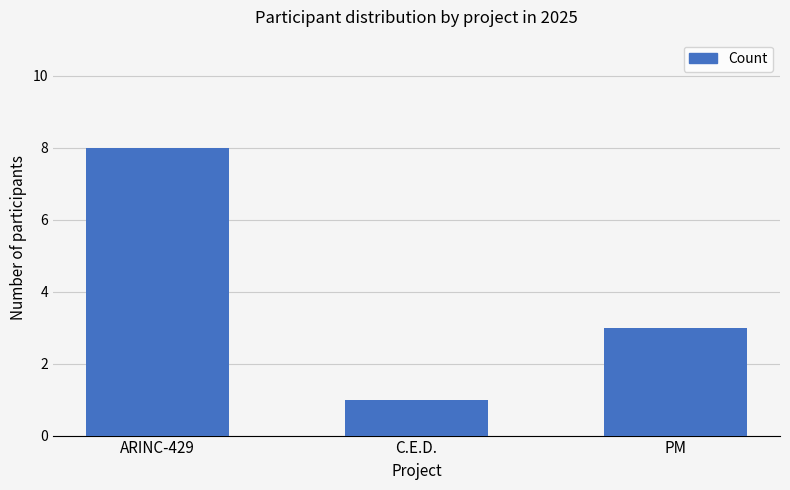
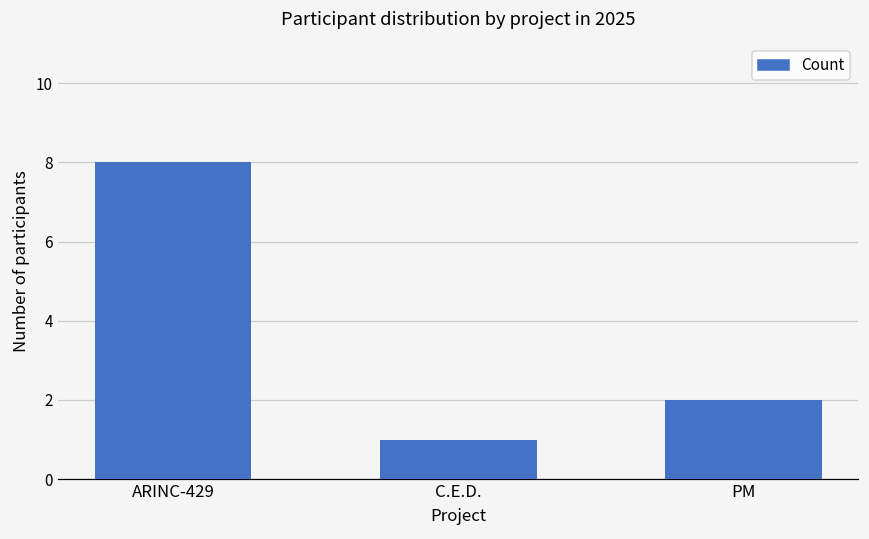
PM: 3 -> 2
